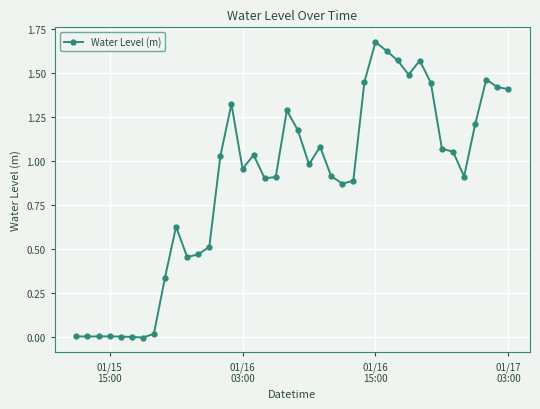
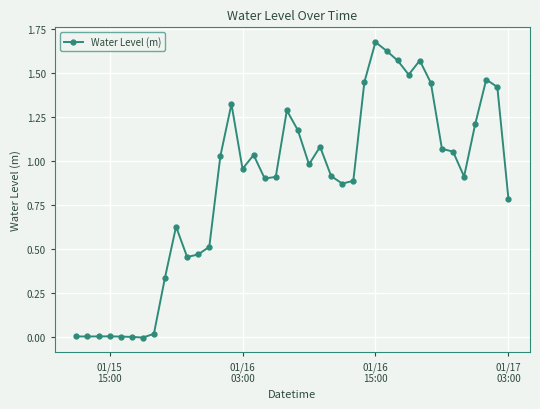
01/17 03:00: 1.41 -> 0.79
